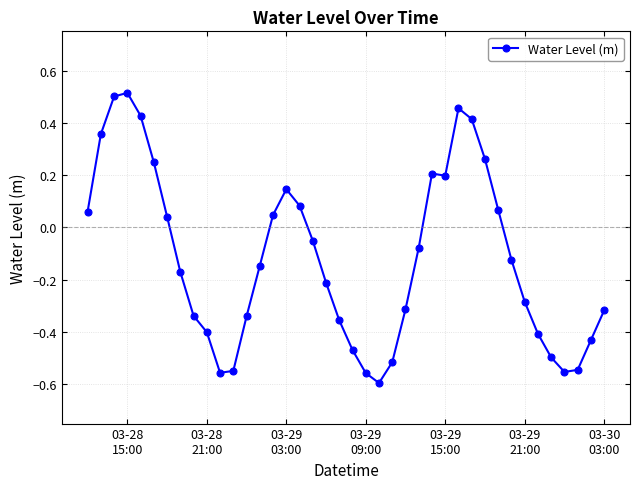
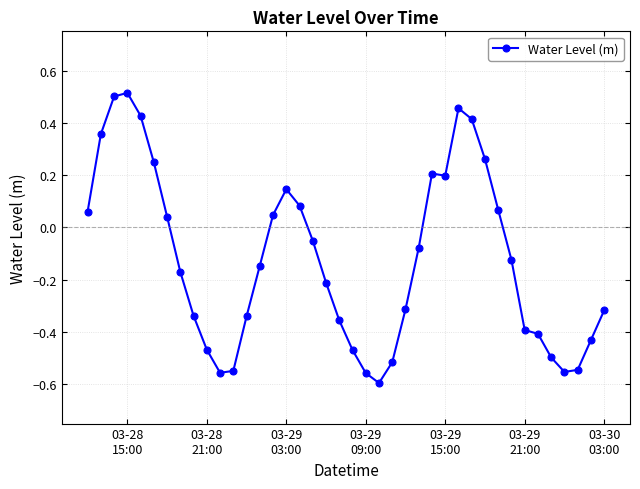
03-28 21:00: -0.40 -> -0.47
03-29 21:00: -0.28 -> -0.39
